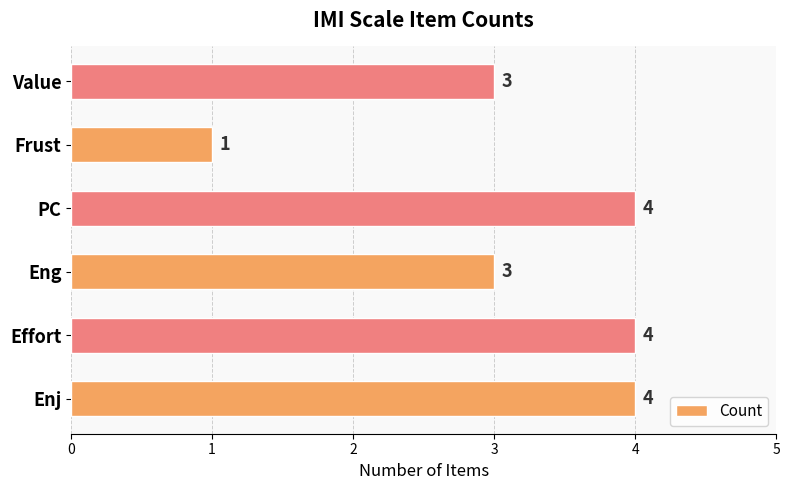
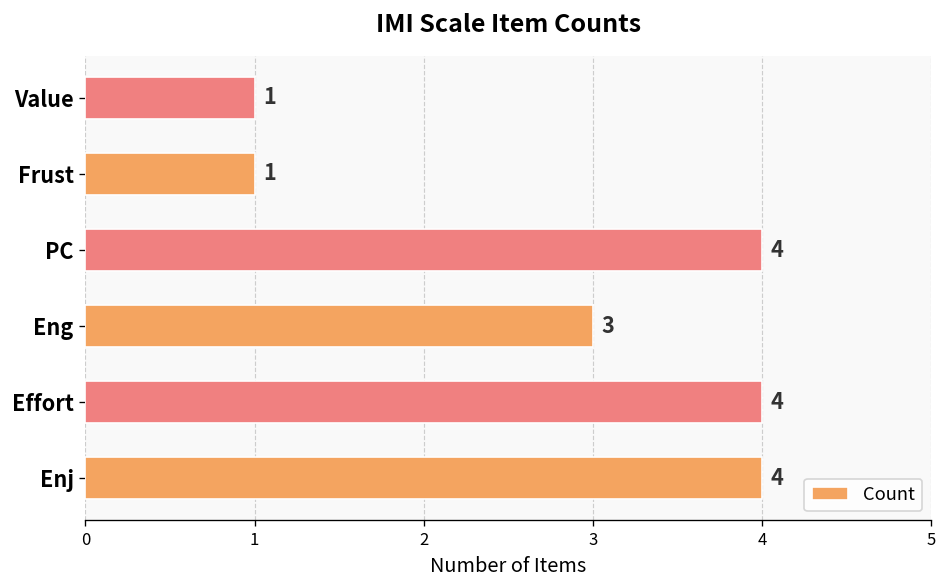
Value: 3 -> 1
